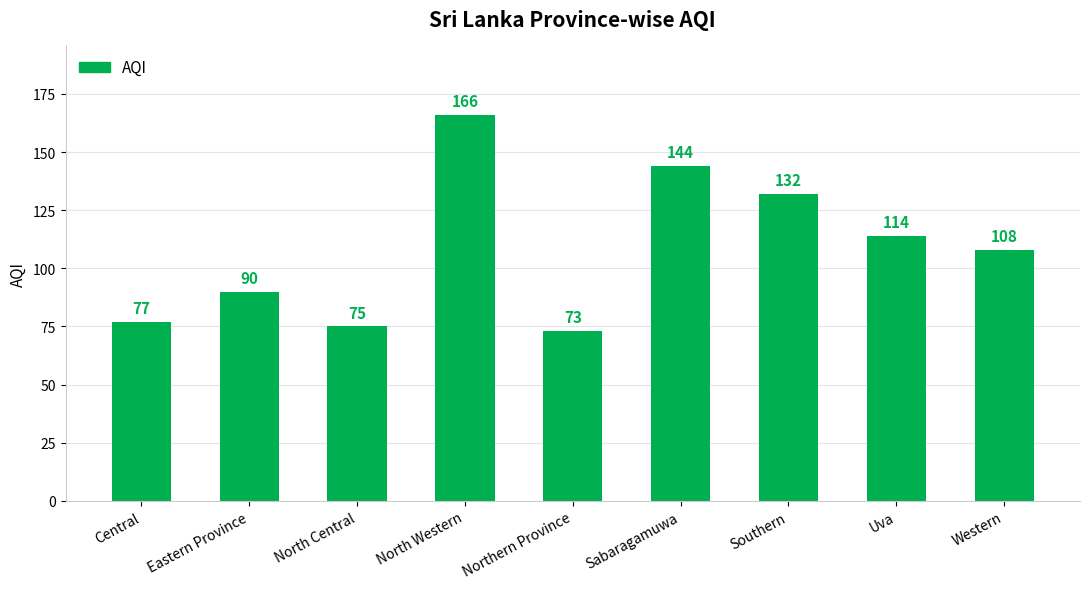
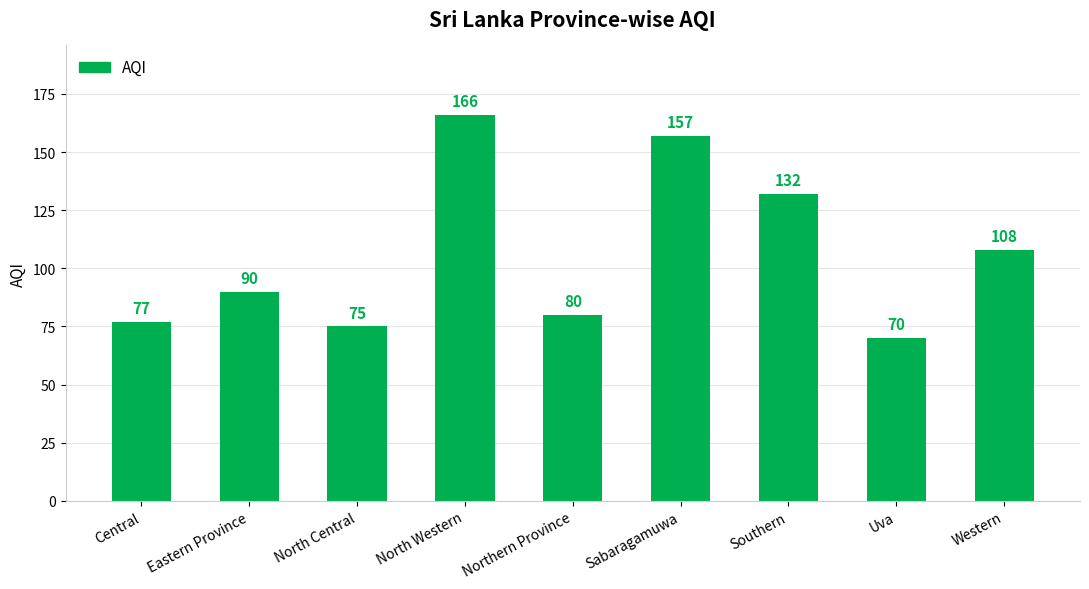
Northern Province: 73 -> 80
Sabaragamuwa: 144 -> 157
Uva: 114 -> 70
